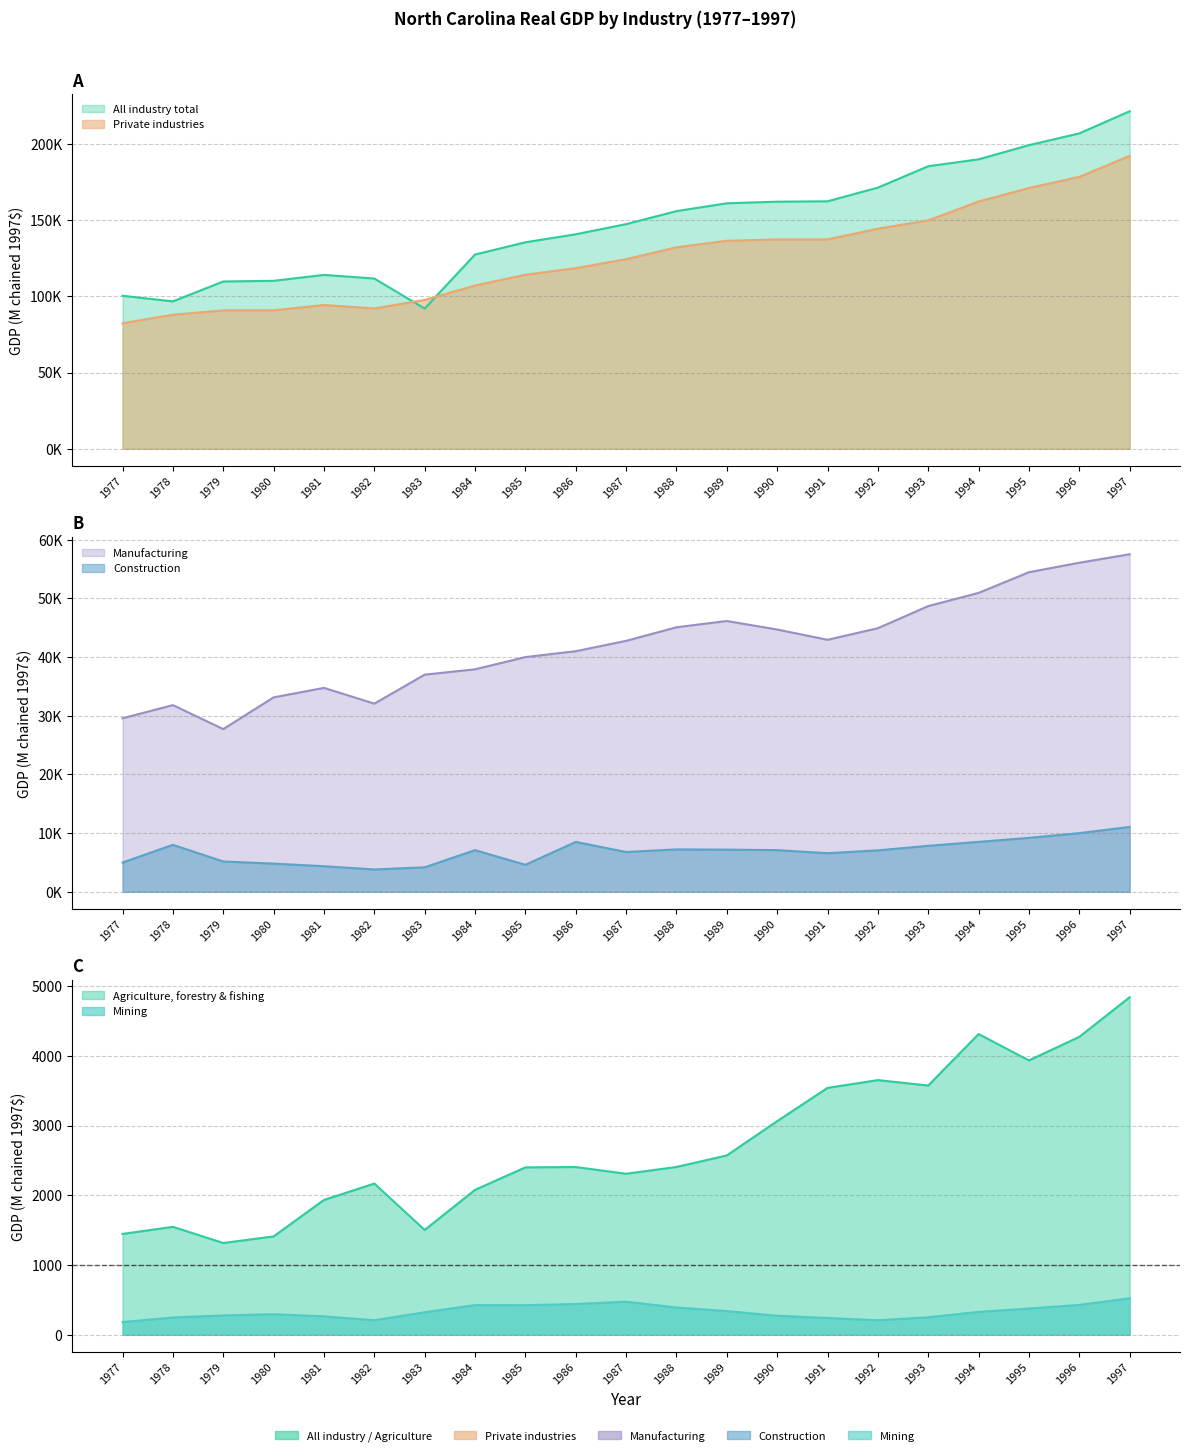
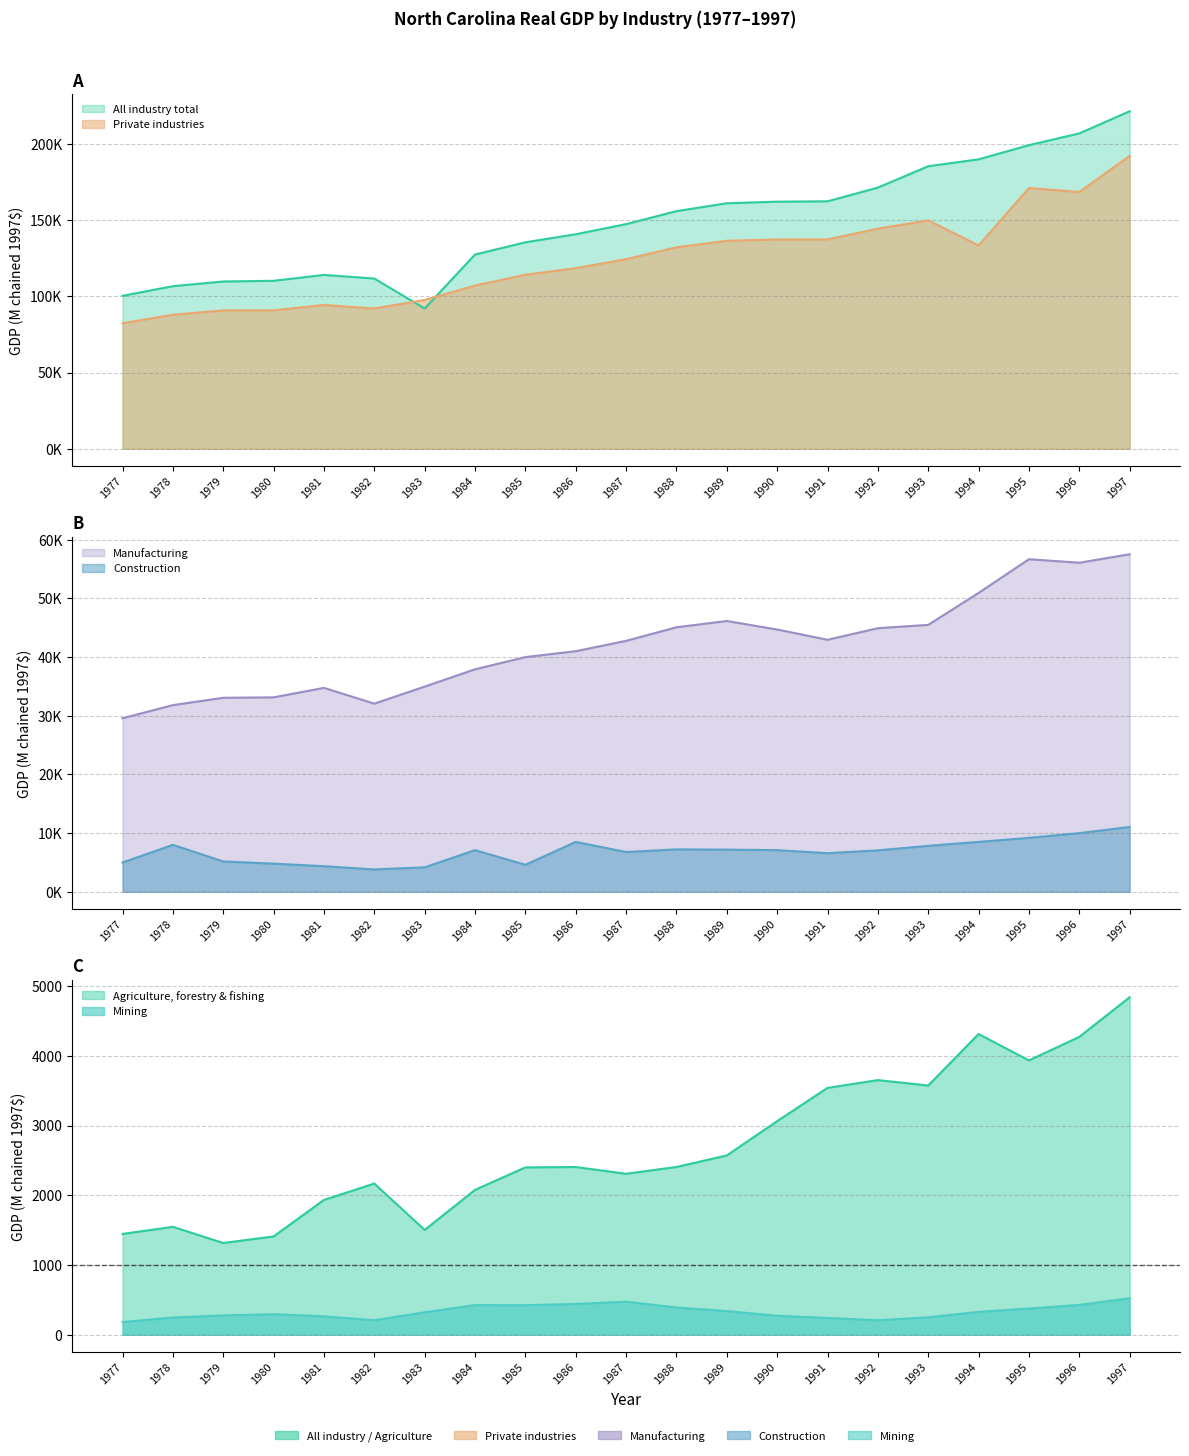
A, All industry total, 1978: 97000 -> 107000
A, Private industries, 1994: 162000 -> 133000
A, Private industries, 1996: 178000 -> 168000
B, Manufacturing, 1979: 28000 -> 33000
B, Manufacturing, 1983: 37000 -> 35000
B, Manufacturing, 1993: 49000 -> 45000
B, Manufacturing, 1995: 54000 -> 57000
